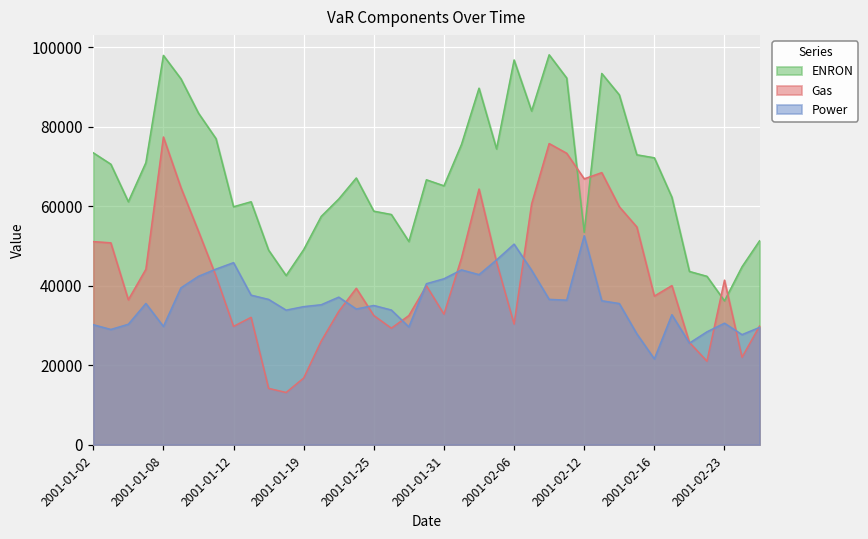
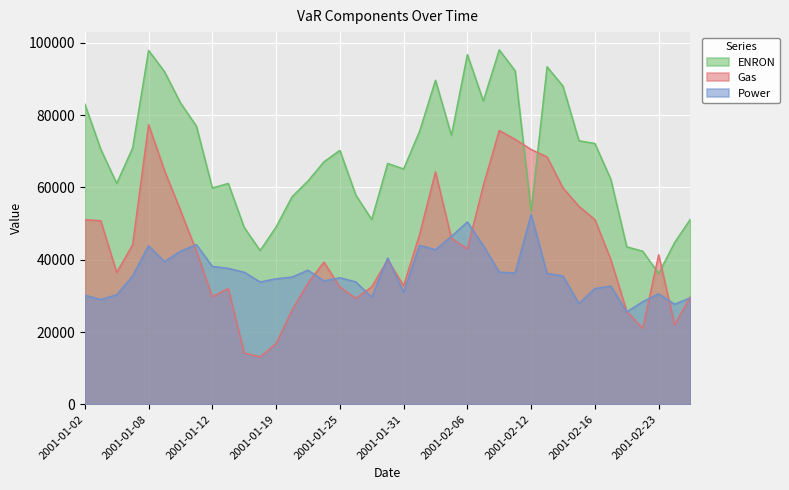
ENRON, 2001-01-02: 73000 -> 83000
Power, 2001-01-08: 30000 -> 44000
Power, 2001-01-12: 46000 -> 38000
ENRON, 2001-01-25: 59000 -> 70000
Power, 2001-01-31: 42000 -> 31000
Gas, 2001-02-06: 30000 -> 43000
Gas, 2001-02-12: 67000 -> 71000
Gas, 2001-02-16: 37000 -> 51000
Power, 2001-02-16: 22000 -> 32000
